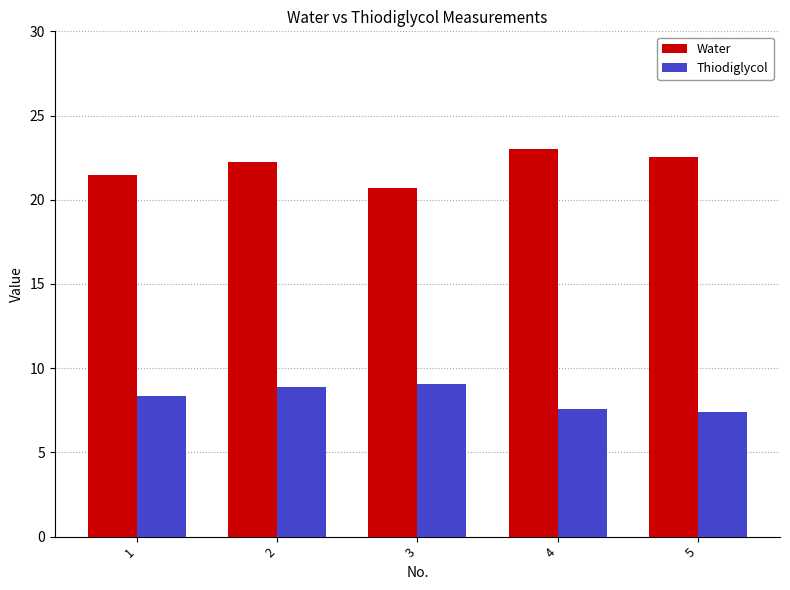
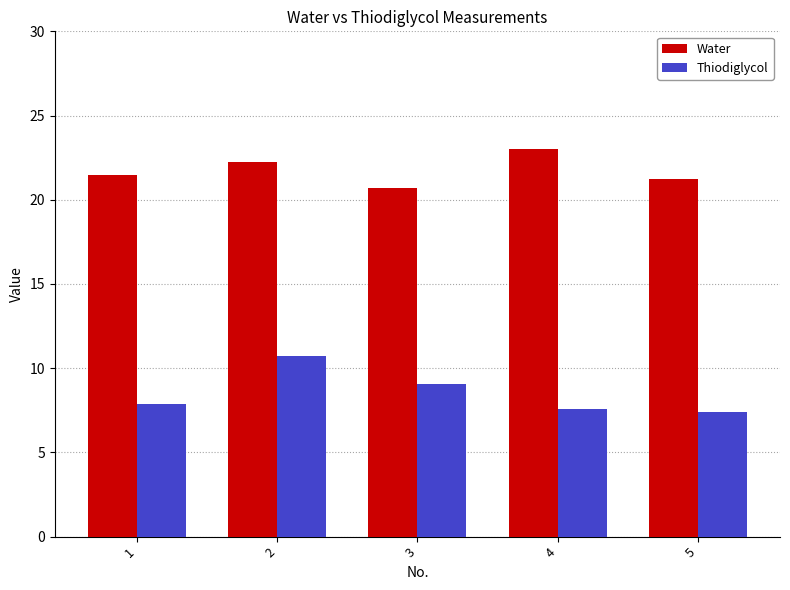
Thiodiglycol, 1: 8.4 -> 7.9
Thiodiglycol, 2: 8.9 -> 10.7
Water, 5: 22.6 -> 21.2
